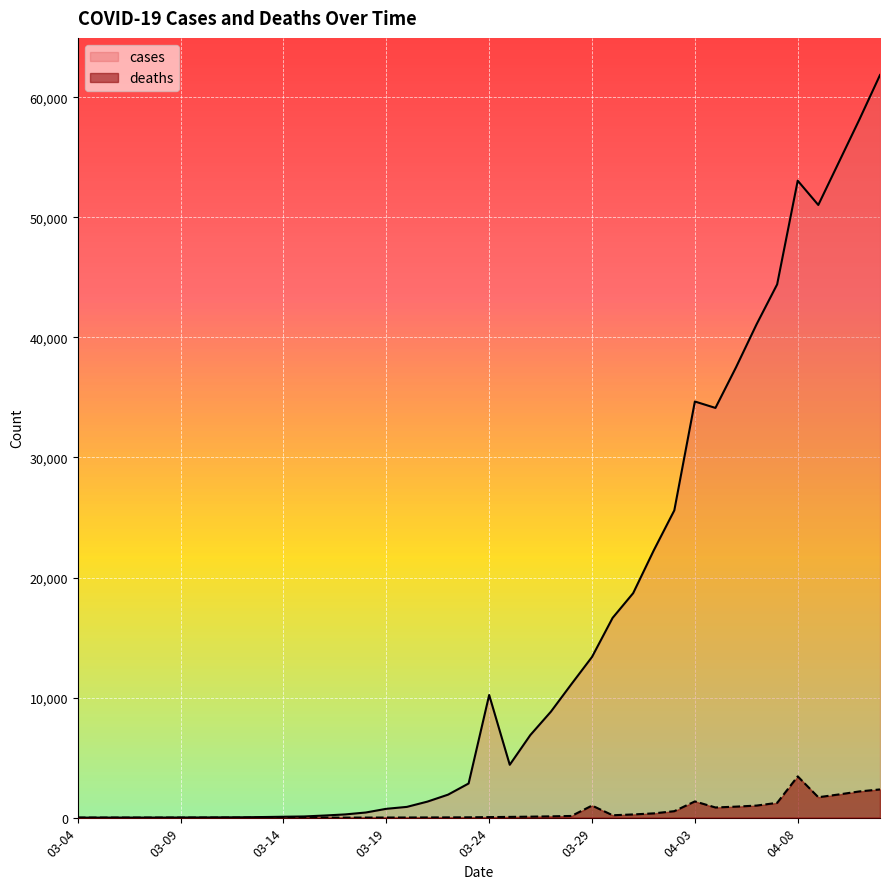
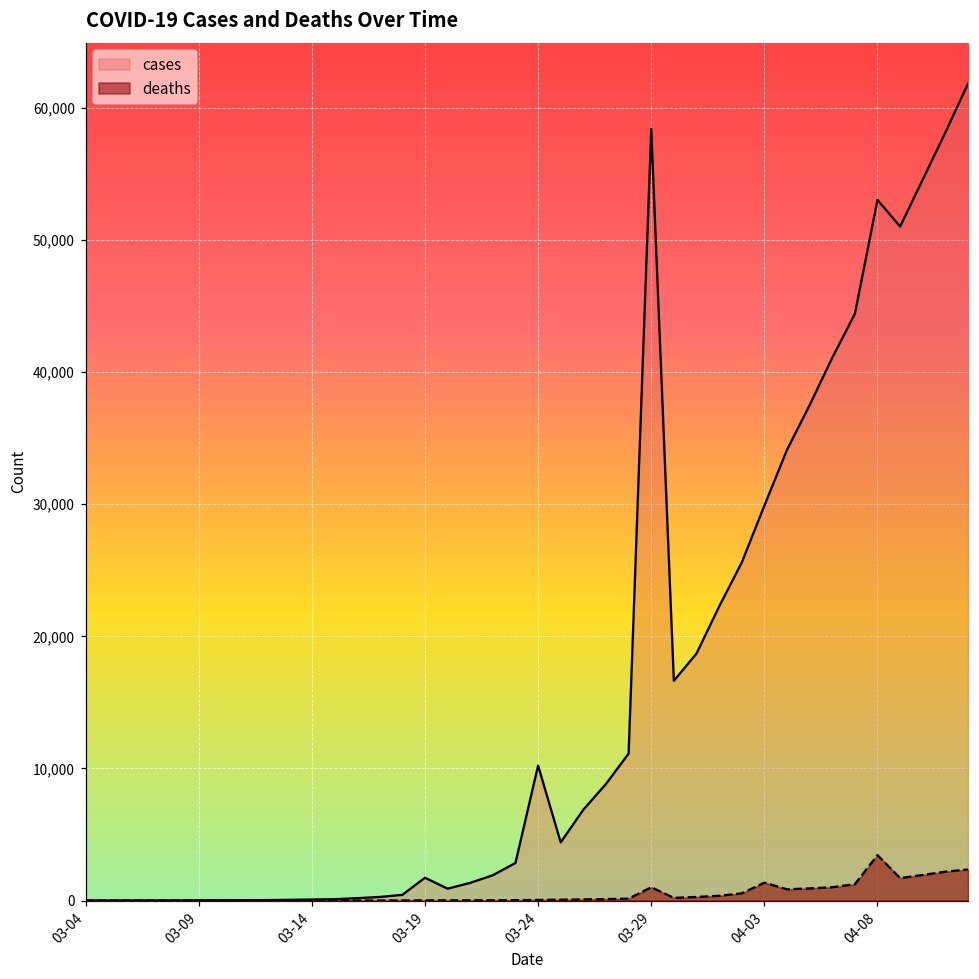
cases, 03-19: 700 -> 1,700
cases, 03-29: 13,400 -> 58,400
cases, 04-03: 34,700 -> 29,900
